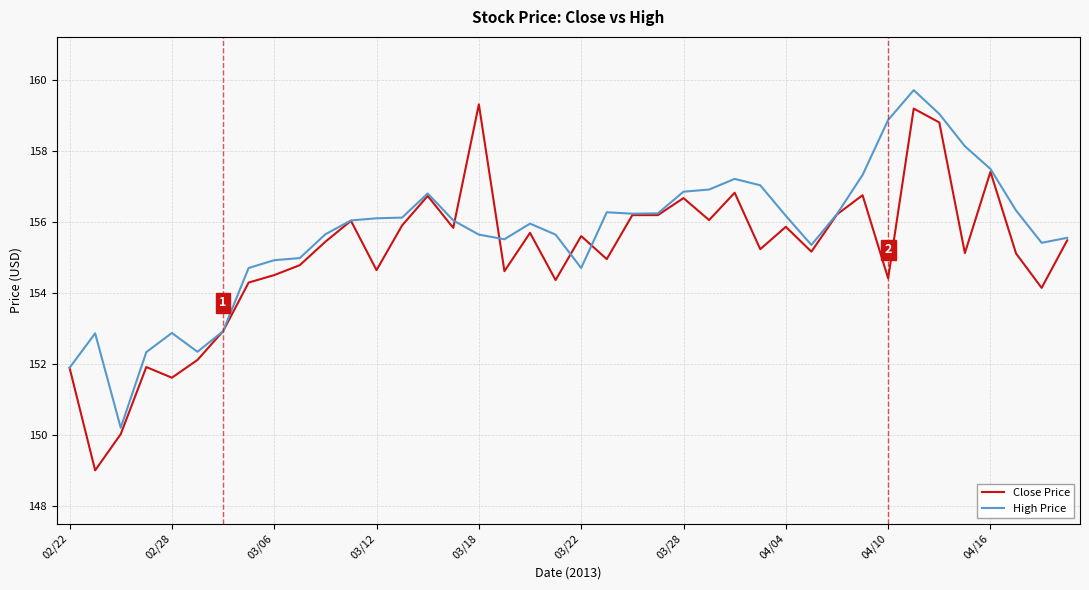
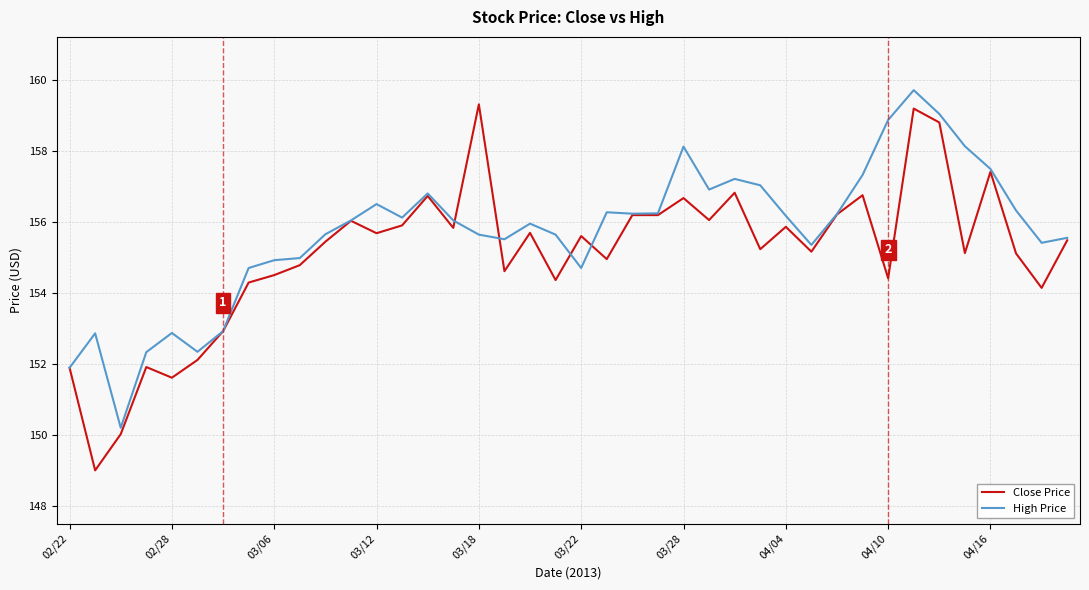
Close Price, 03/12: 154.6 -> 155.7
High Price, 03/12: 156.1 -> 156.5
High Price, 03/28: 156.9 -> 158.1
